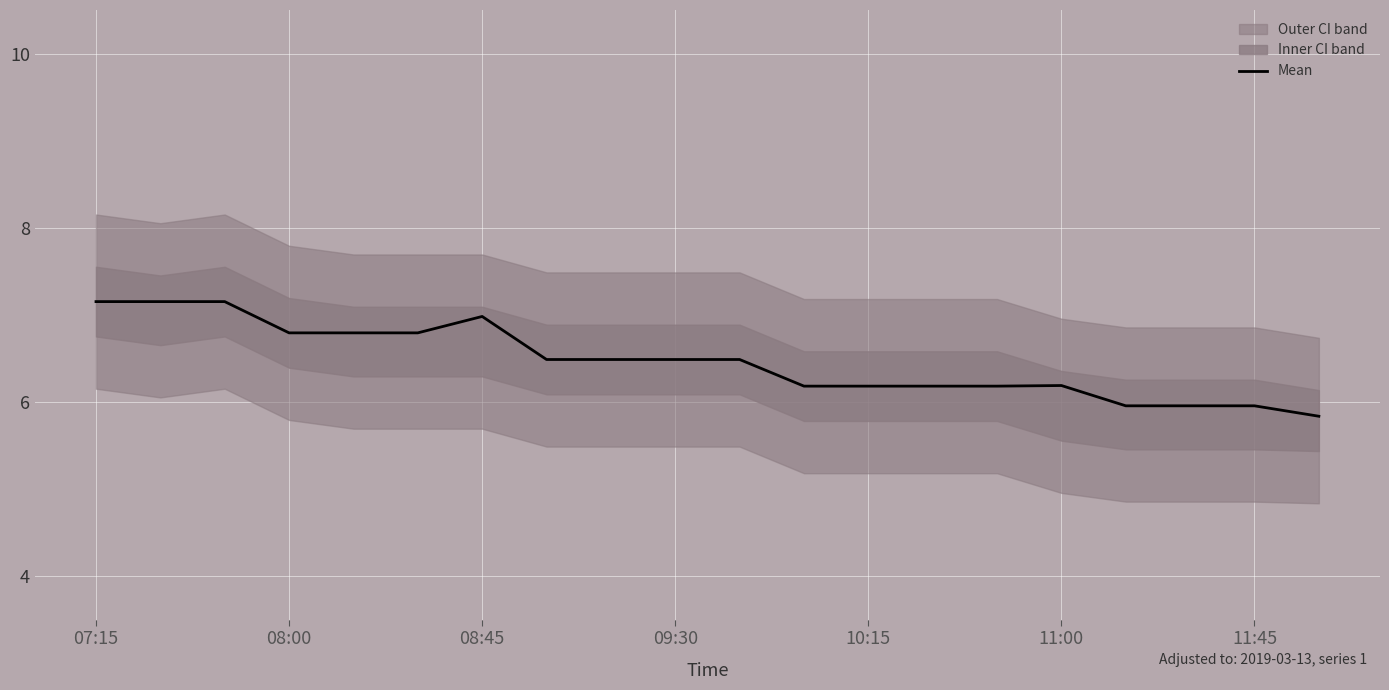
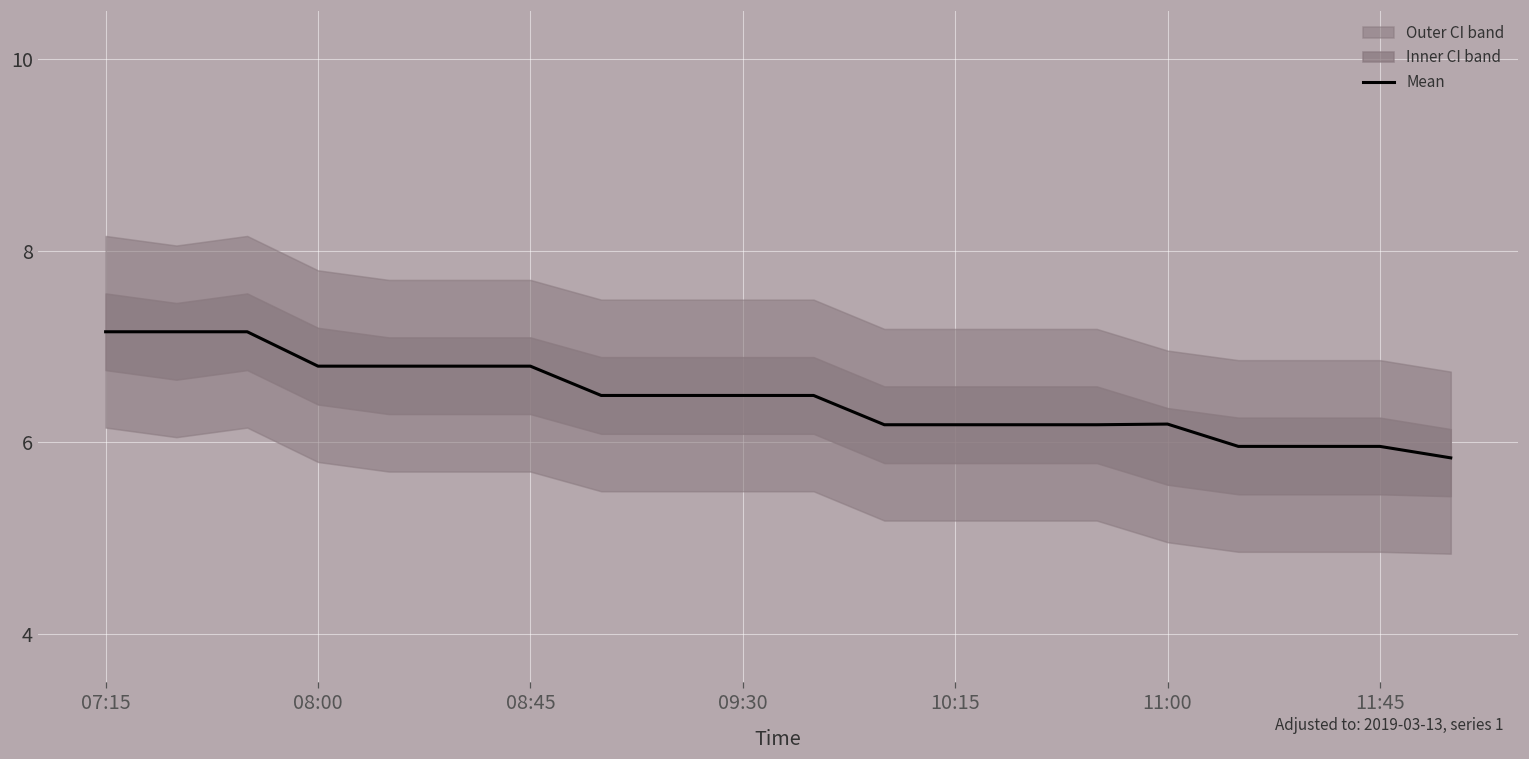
Mean, 08:45: 7.0 -> 6.8
